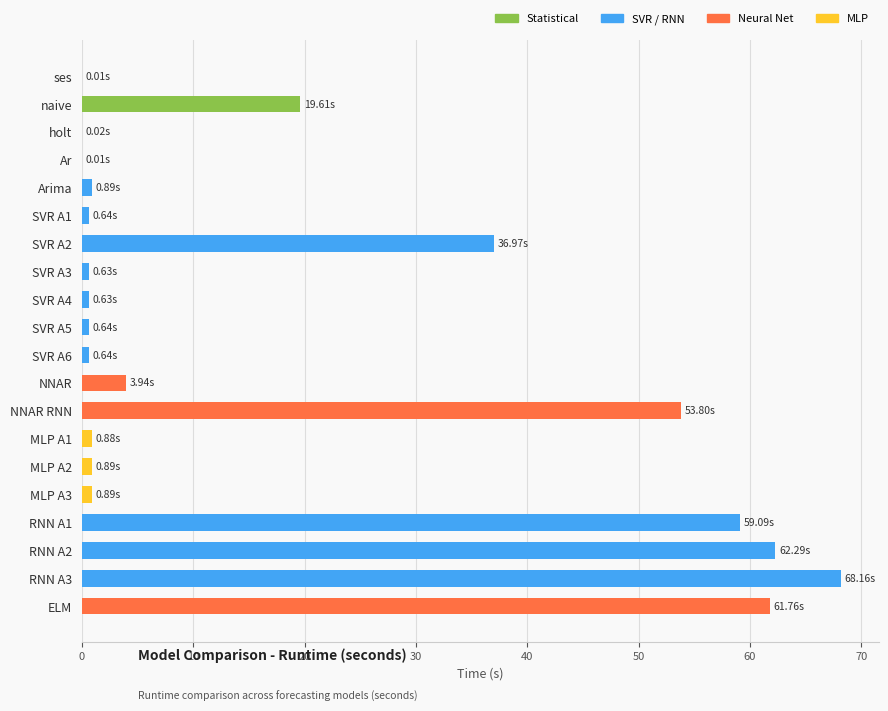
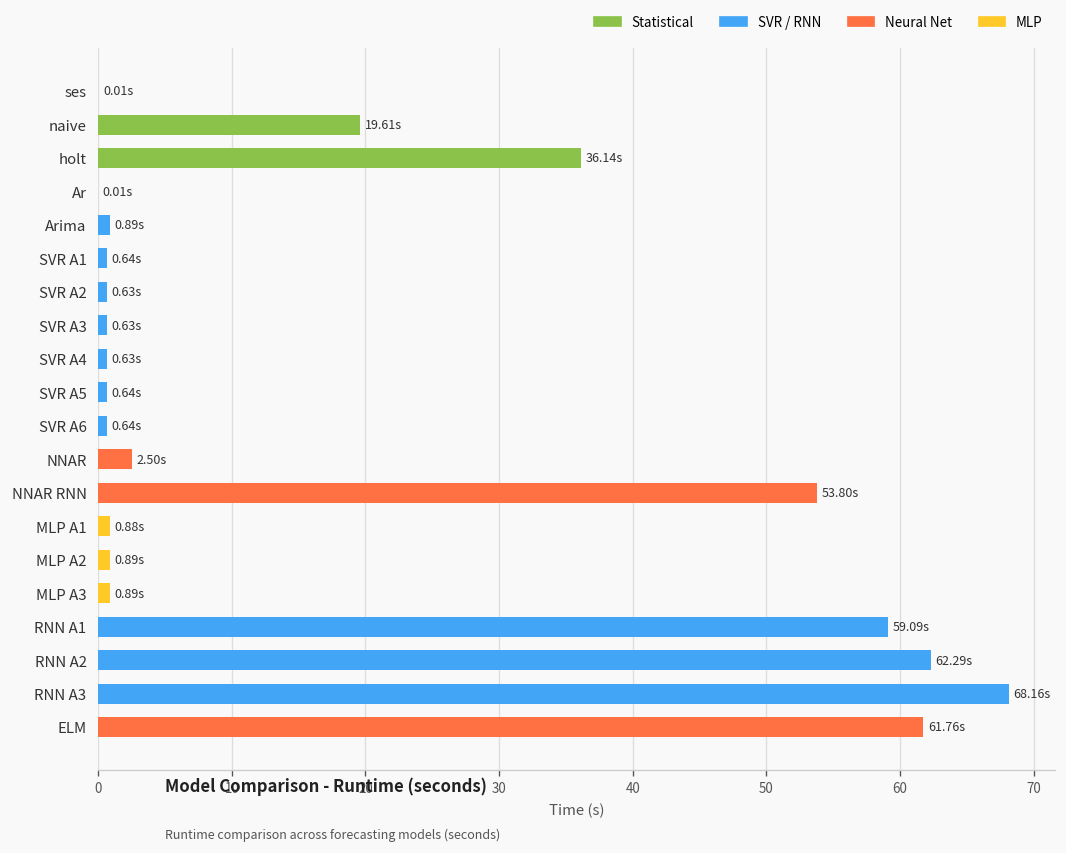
holt: 0.02s -> 36.14s
SVR A2: 36.97s -> 0.63s
NNAR: 3.94s -> 2.50s
